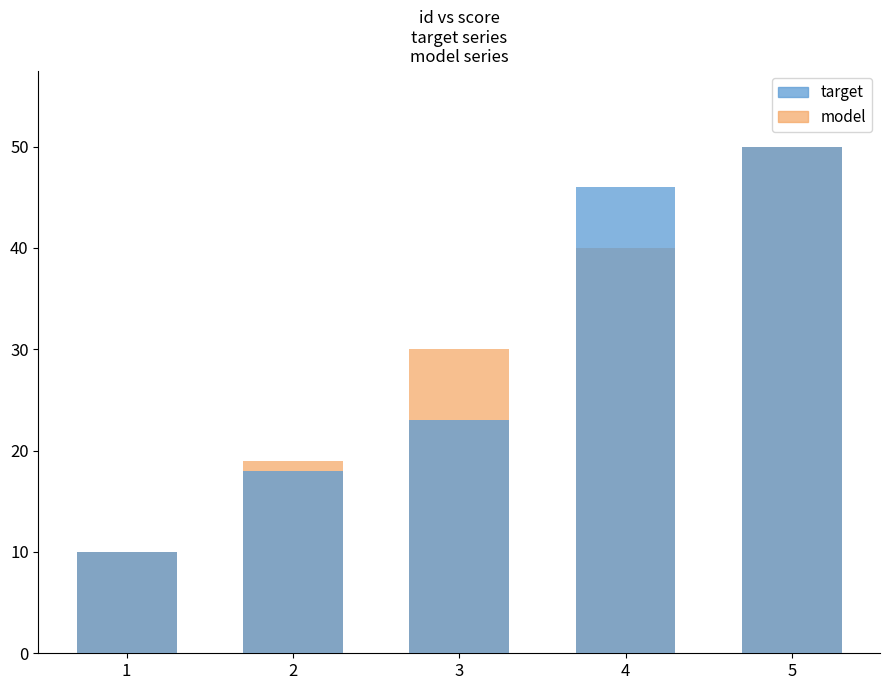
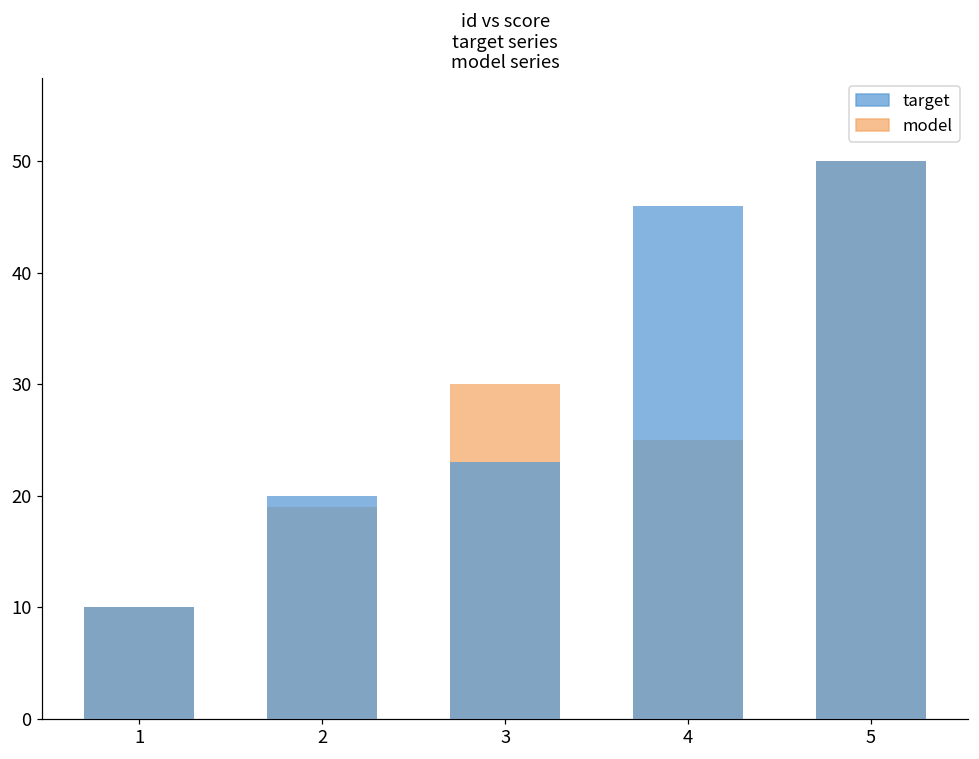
target, 2: 18 -> 20
model, 4: 40 -> 25
